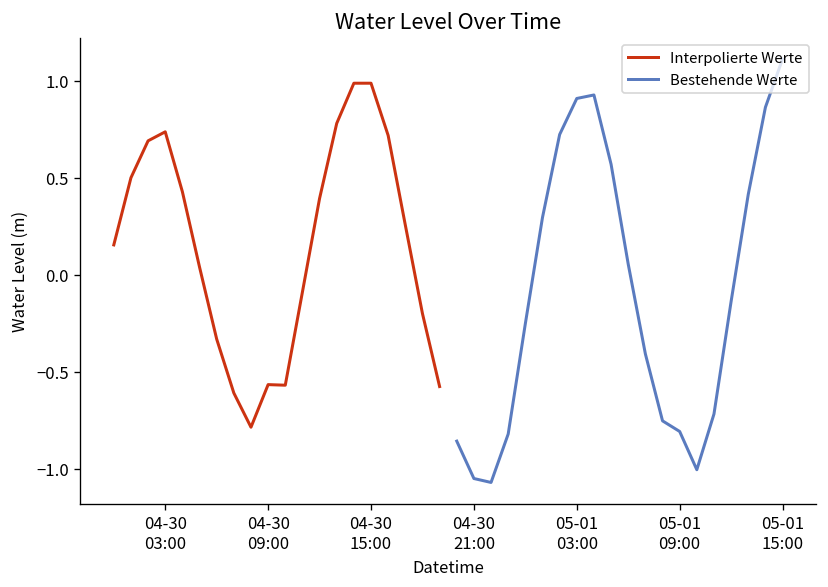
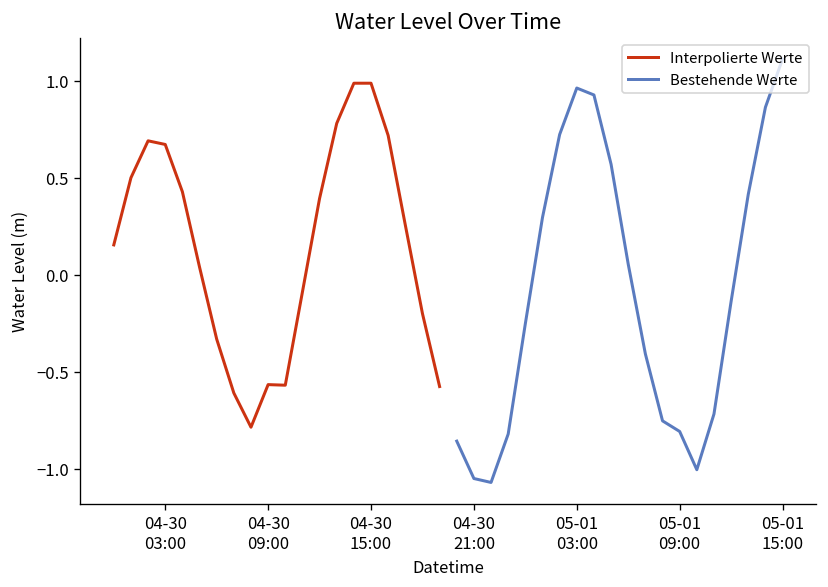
Interpolierte Werte, 04-30 03:00: 0.74 -> 0.67
Bestehende Werte, 05-01 03:00: 0.91 -> 0.96
